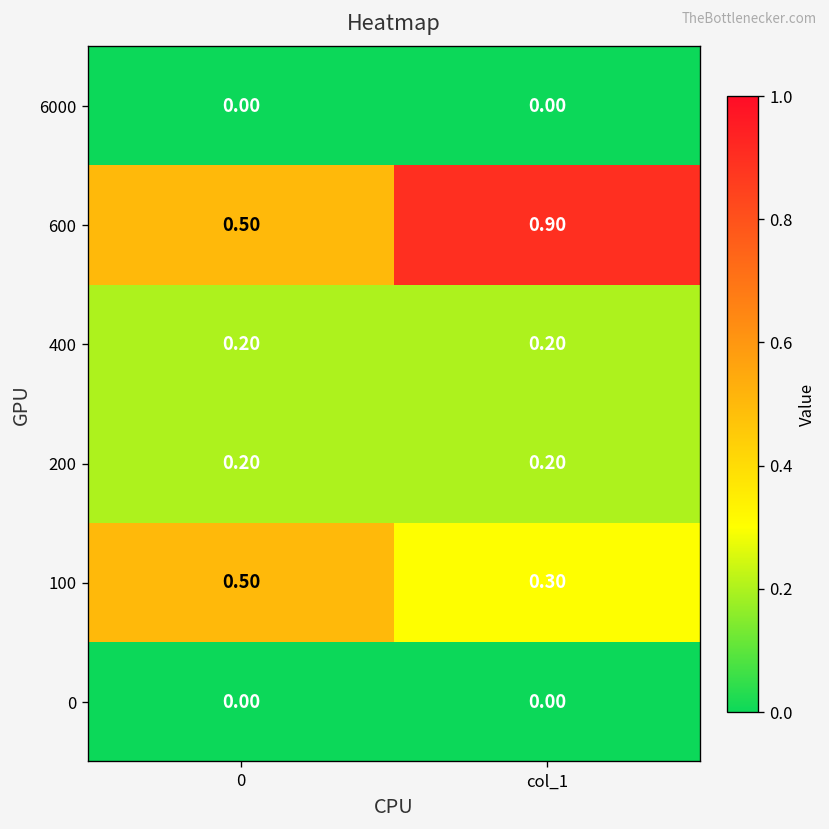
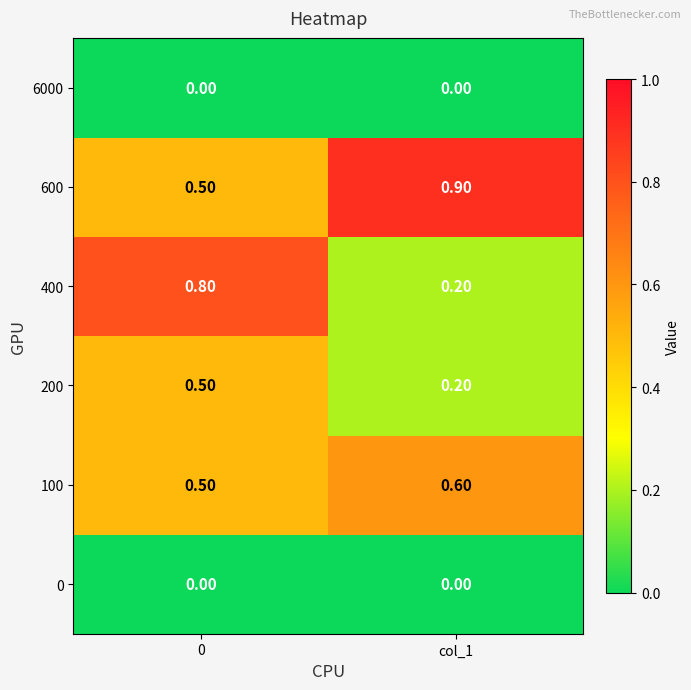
400, 0: 0.20 -> 0.80
200, 0: 0.20 -> 0.50
100, col_1: 0.30 -> 0.60
